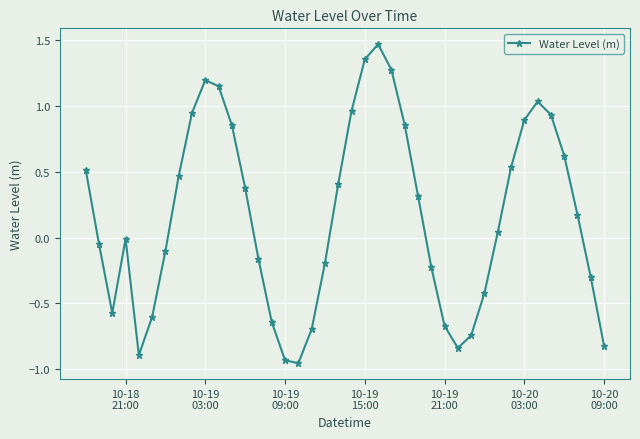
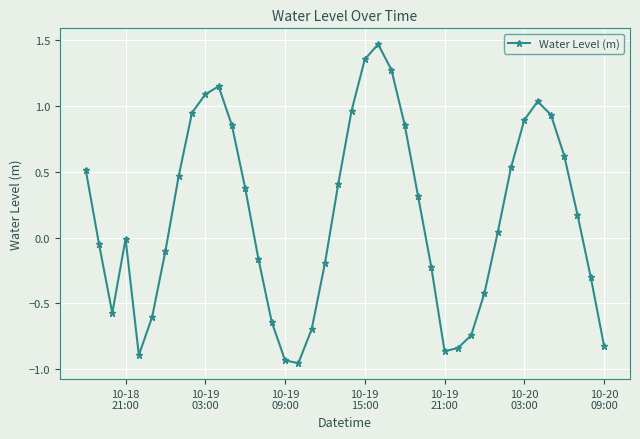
10-19 03:00: 1.20 -> 1.09
10-19 21:00: -0.67 -> -0.86
